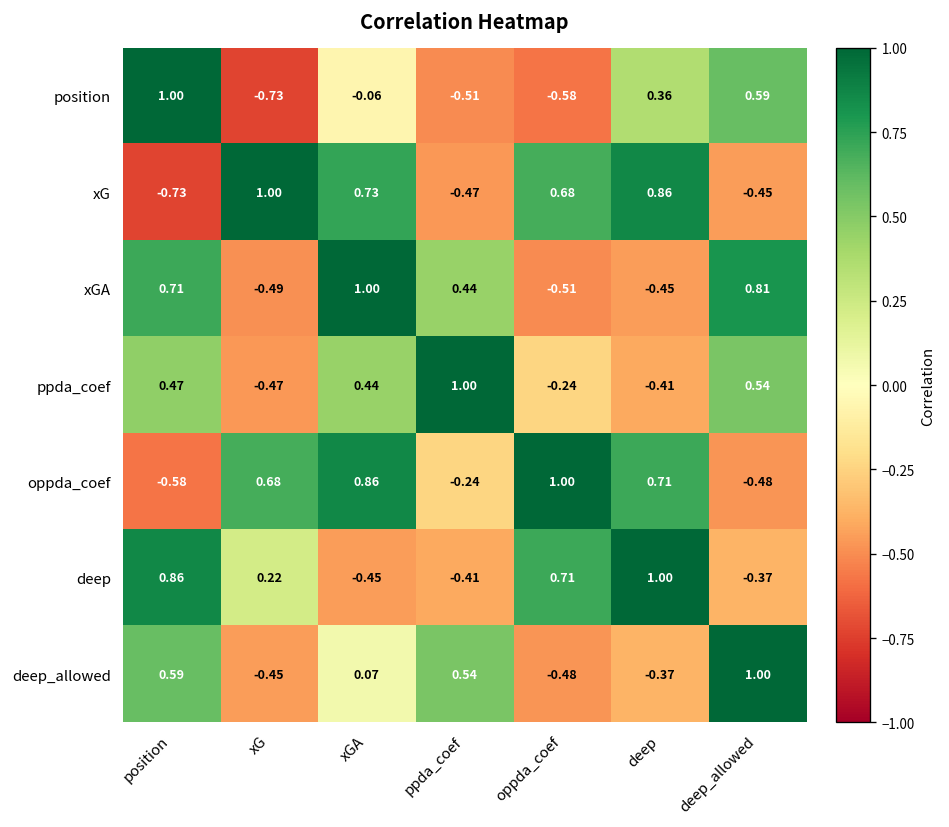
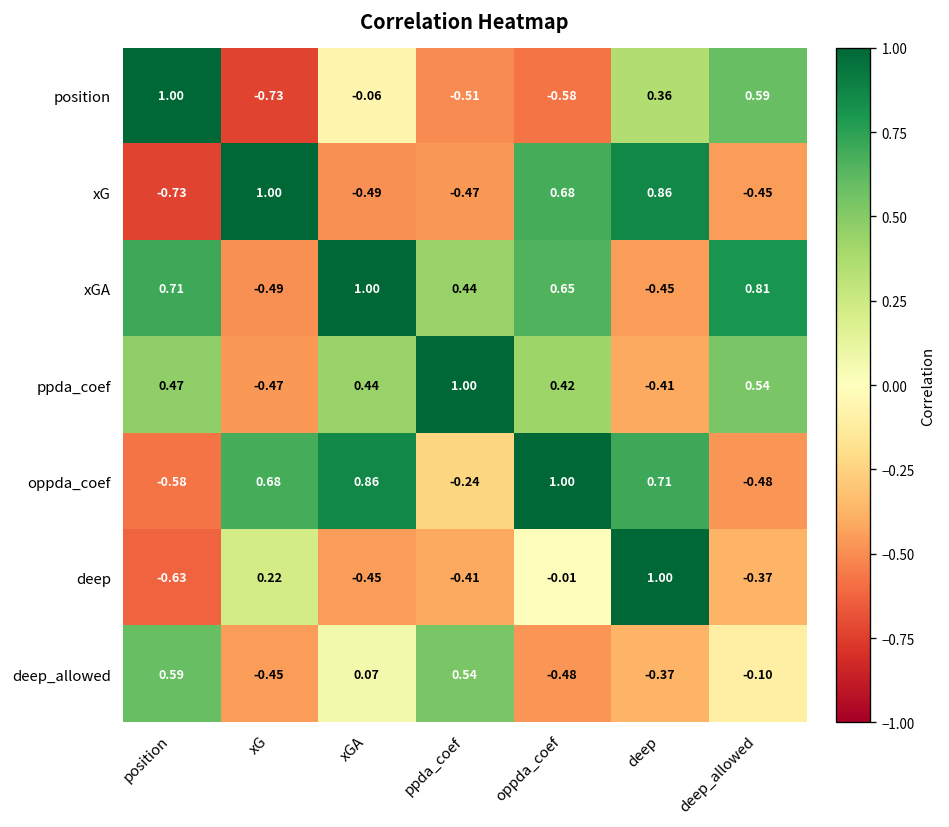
xG, xGA: 0.73 -> -0.49
xGA, oppda_coef: -0.51 -> 0.65
ppda_coef, oppda_coef: -0.24 -> 0.42
deep, position: 0.86 -> -0.63
deep, oppda_coef: 0.71 -> -0.01
deep_allowed, deep_allowed: 1.00 -> -0.10
